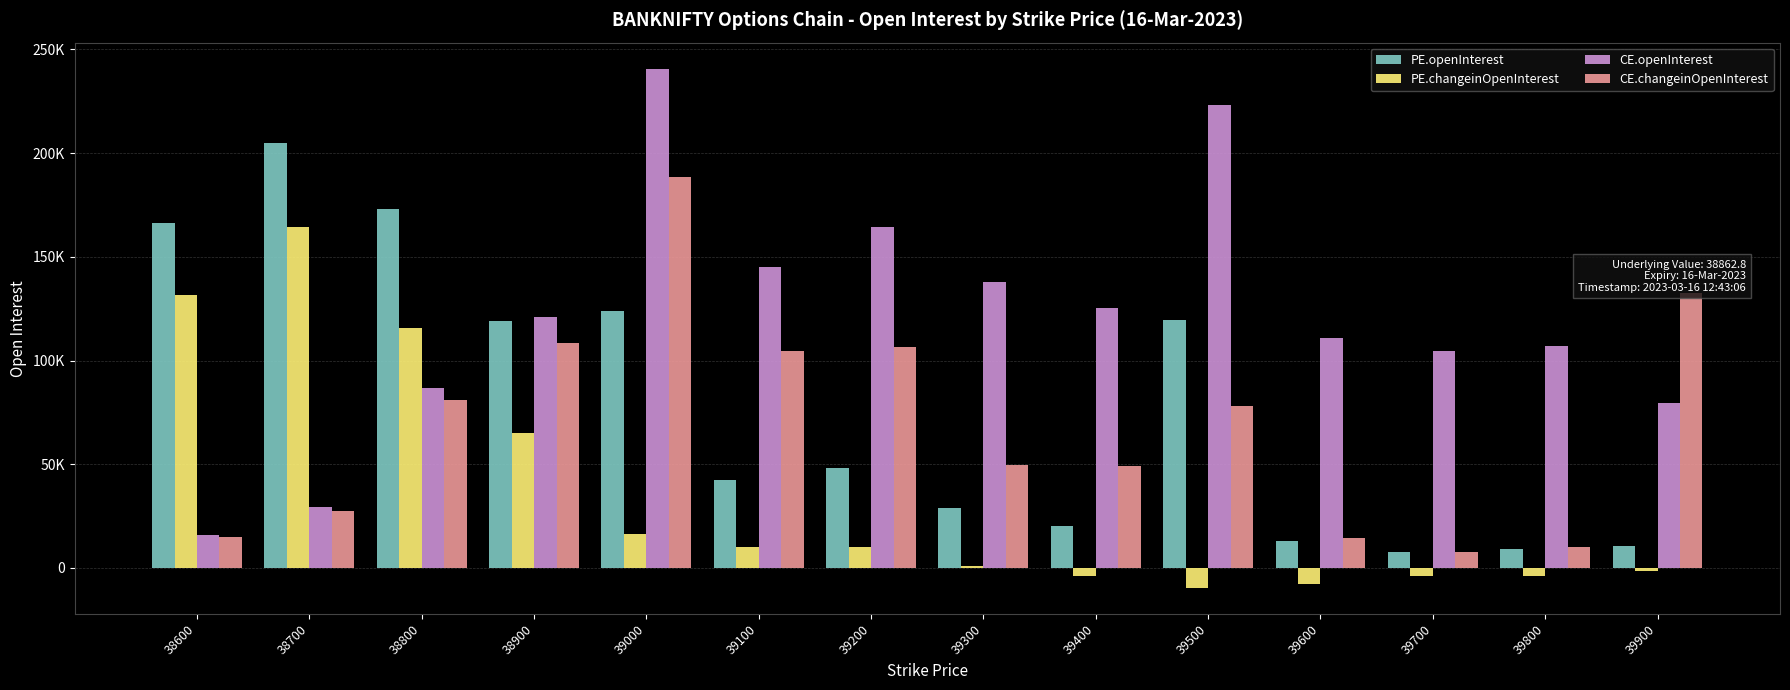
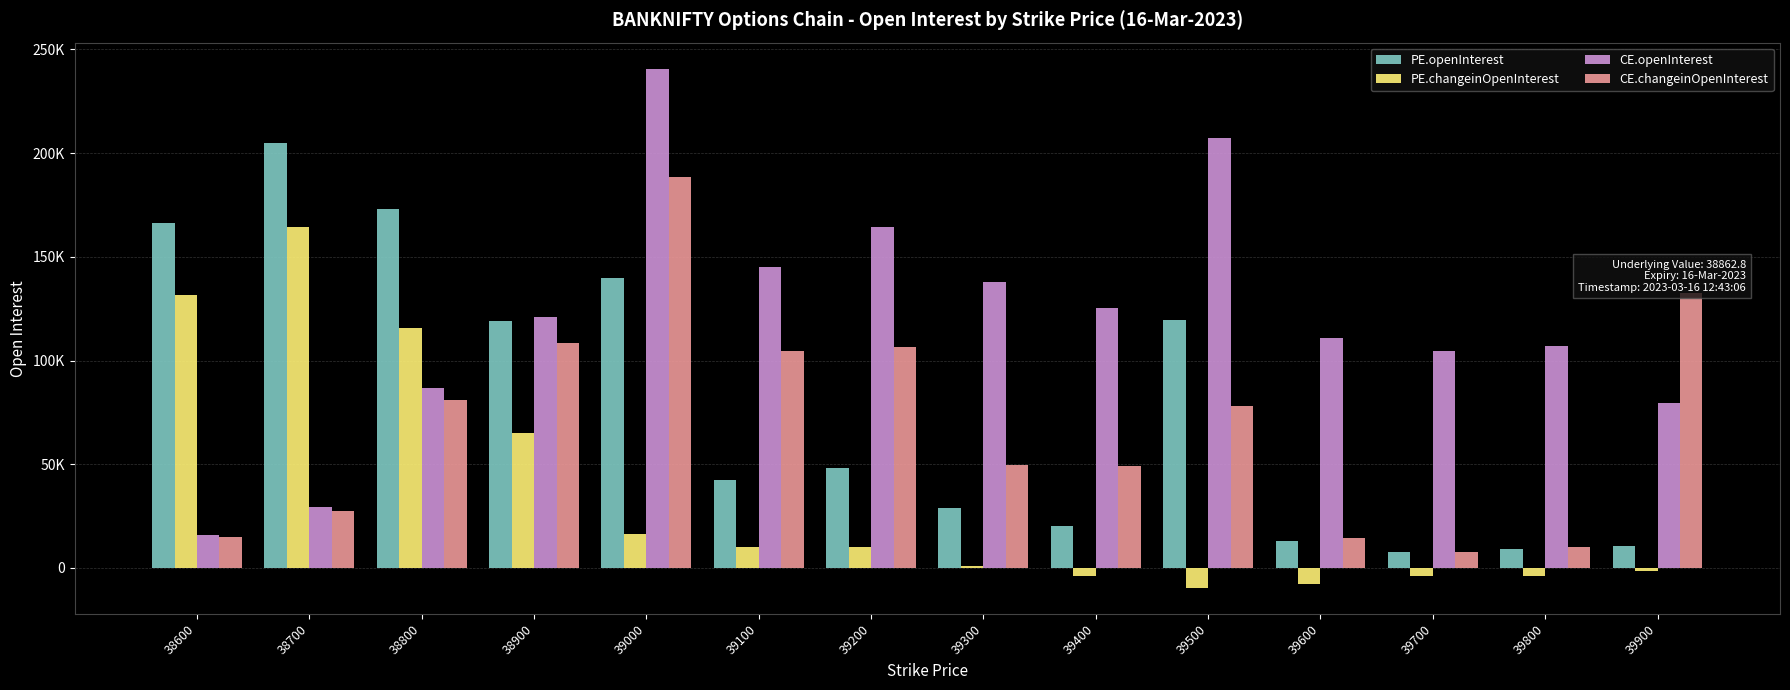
PE.openInterest, 39000: 124000 -> 140000
CE.openInterest, 39500: 223000 -> 207000
